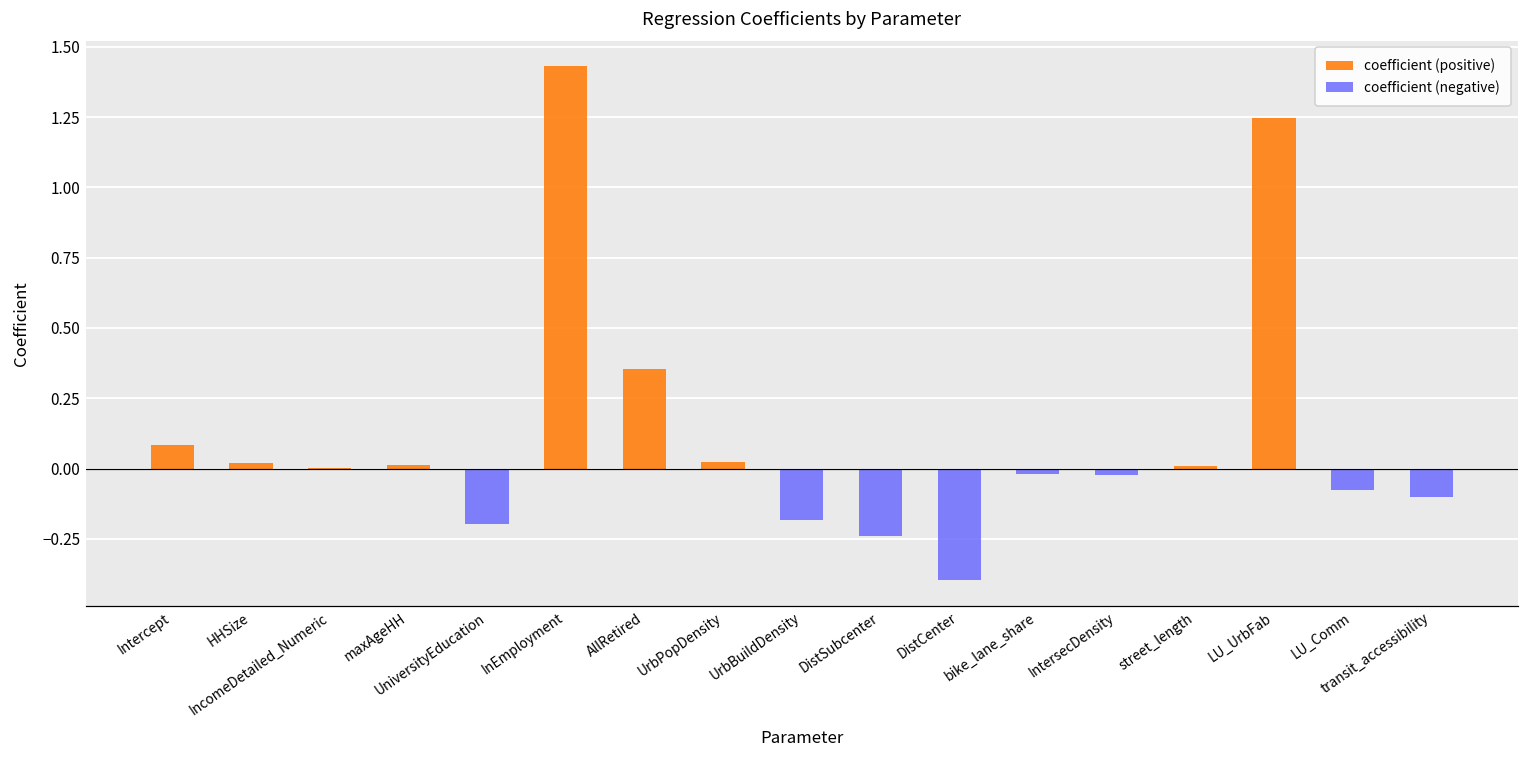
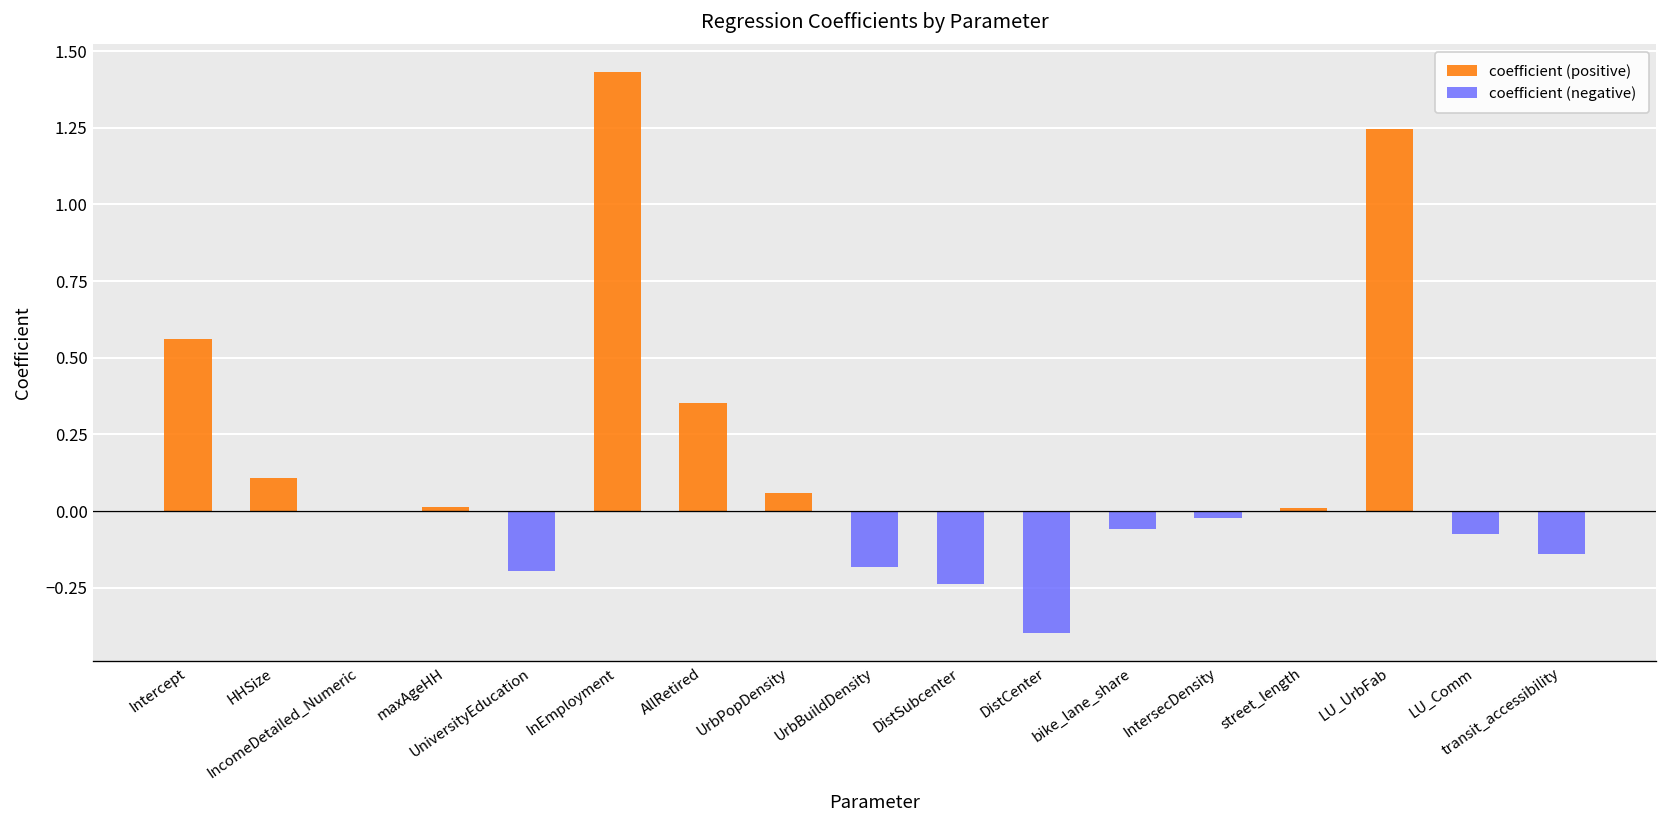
coefficient (positive), Intercept: 0.08 -> 0.56
coefficient (positive), HHSize: 0.02 -> 0.11
coefficient (positive), UrbPopDensity: 0.02 -> 0.06
coefficient (negative), bike_lane_share: -0.02 -> -0.06
coefficient (negative), transit_accessibility: -0.10 -> -0.14
